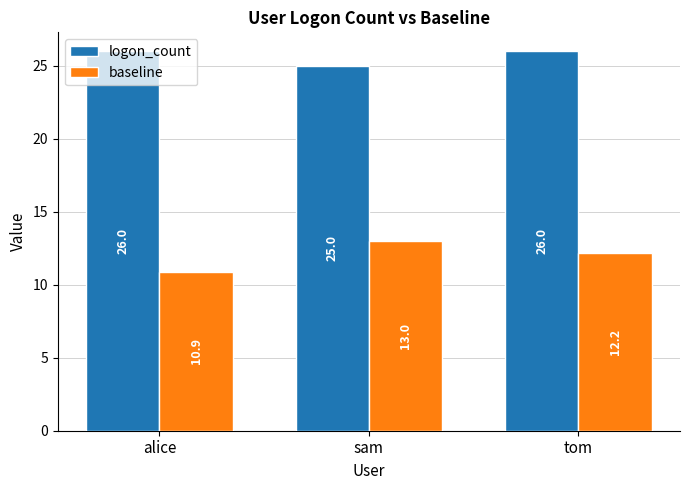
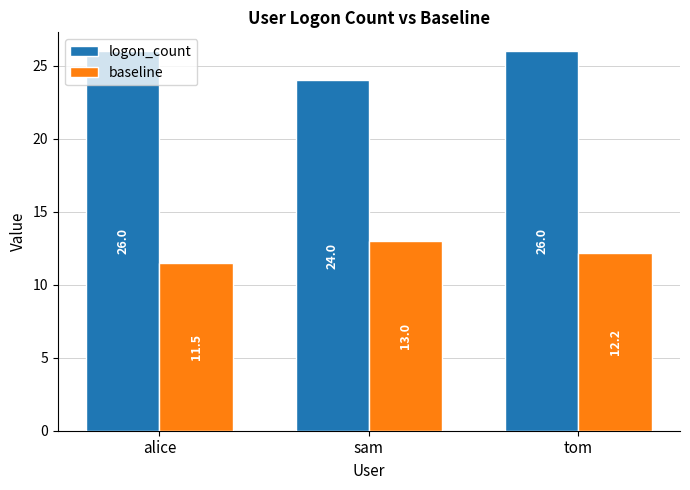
baseline, alice: 10.9 -> 11.5
logon_count, sam: 25.0 -> 24.0
